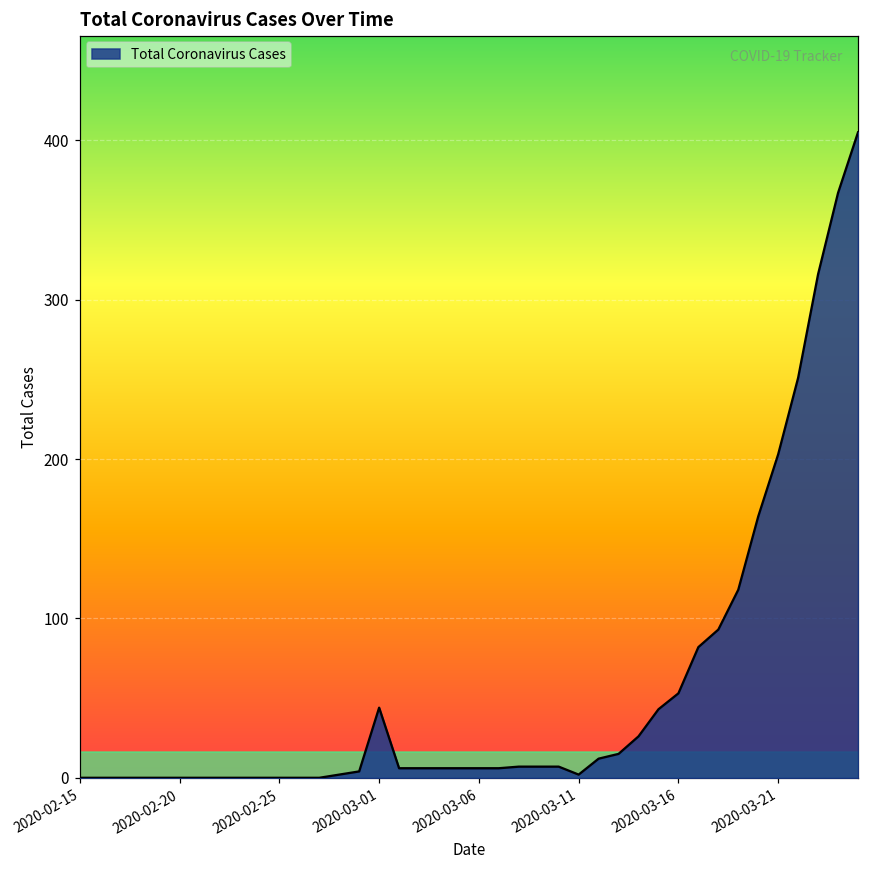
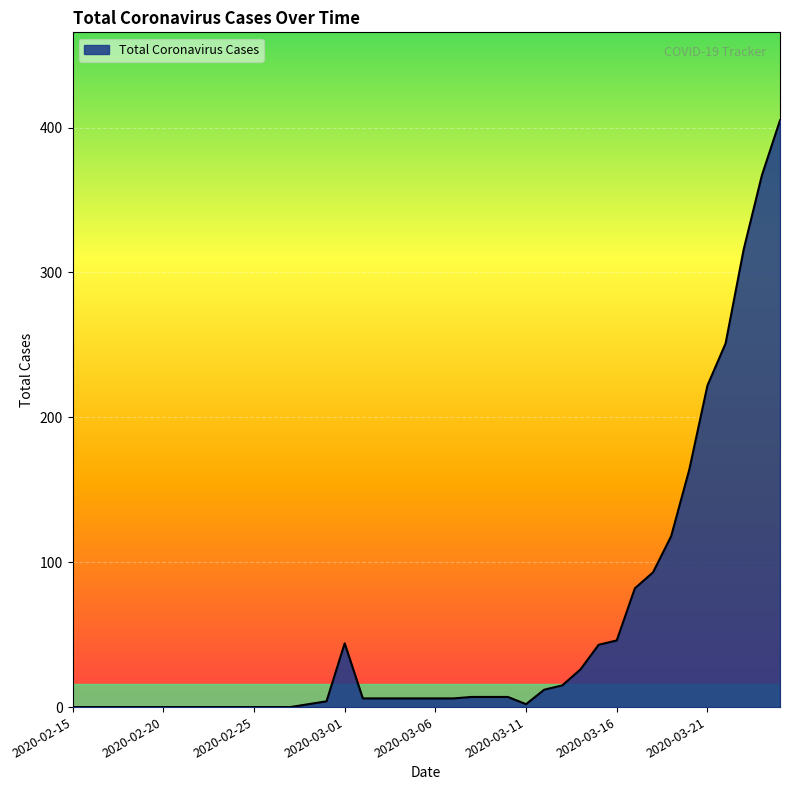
2020-03-16: 53 -> 46
2020-03-21: 203 -> 222
